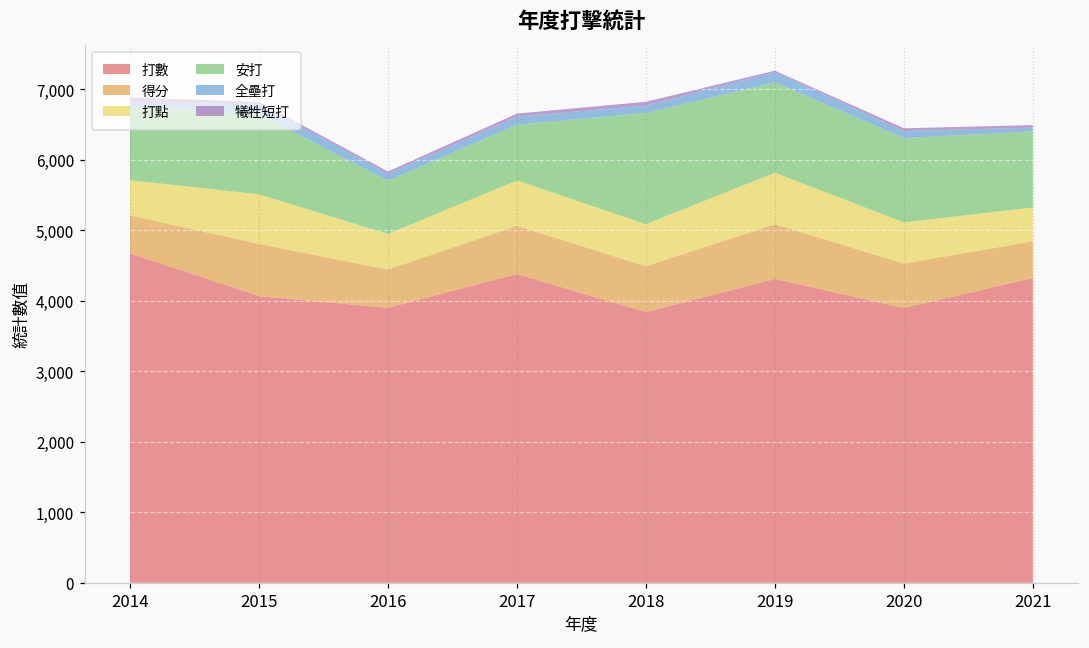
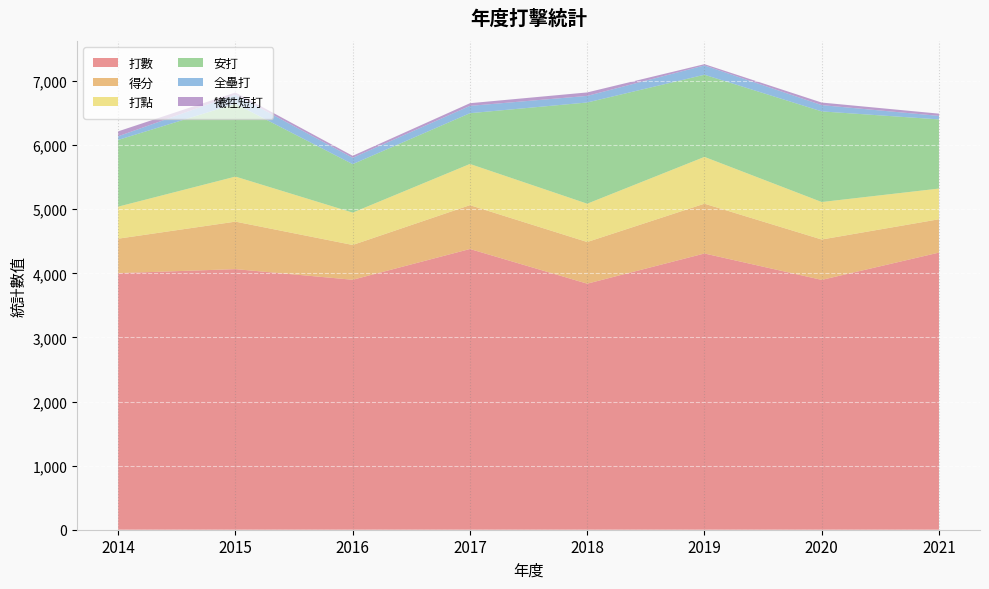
打數, 2014: 4,700 -> 4,000
安打, 2020: 1,200 -> 1,400
